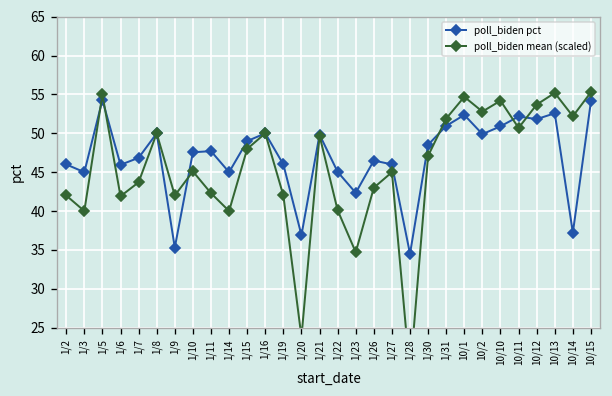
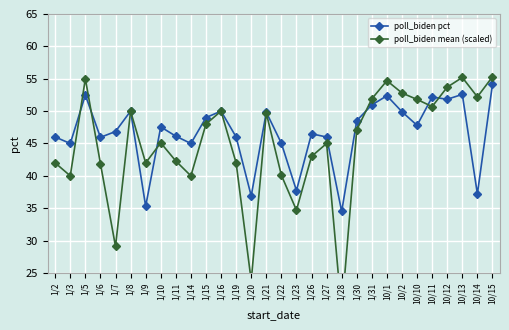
poll_biden pct, 1/5: 54 -> 52
poll_biden mean (scaled), 1/7: 44 -> 29
poll_biden pct, 1/11: 48 -> 46
poll_biden pct, 1/23: 42 -> 38
poll_biden pct, 10/10: 51 -> 48
poll_biden mean (scaled), 10/10: 54 -> 52
